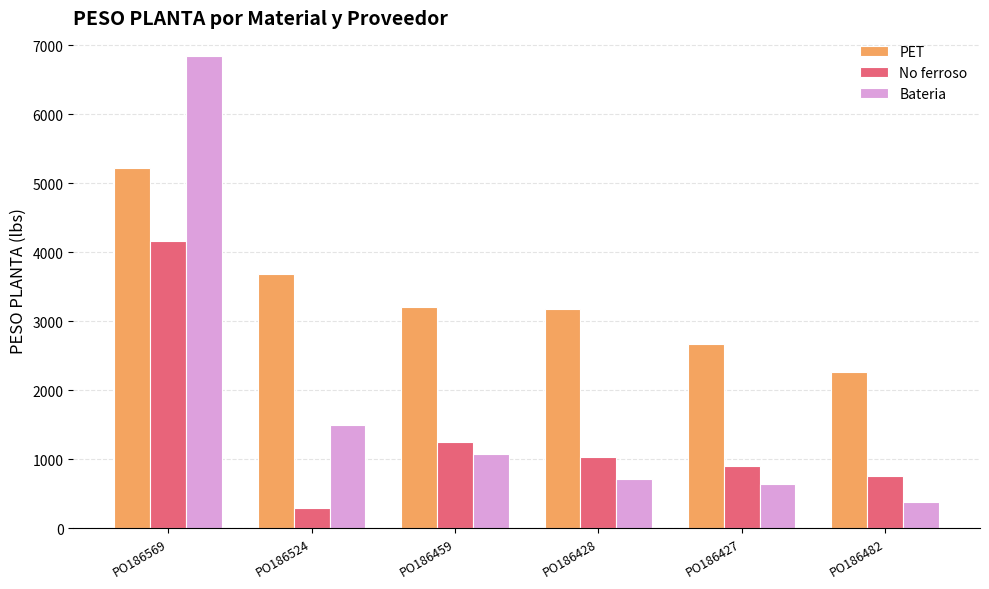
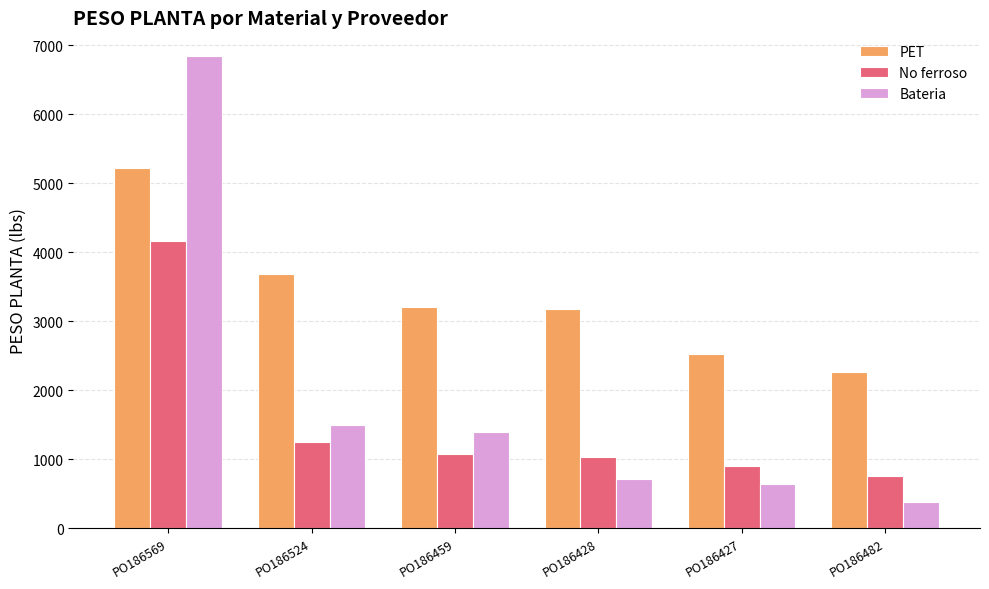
No ferroso, PO186524: 300 -> 1300
No ferroso, PO186459: 1300 -> 1100
Bateria, PO186459: 1100 -> 1400
PET, PO186427: 2700 -> 2500
